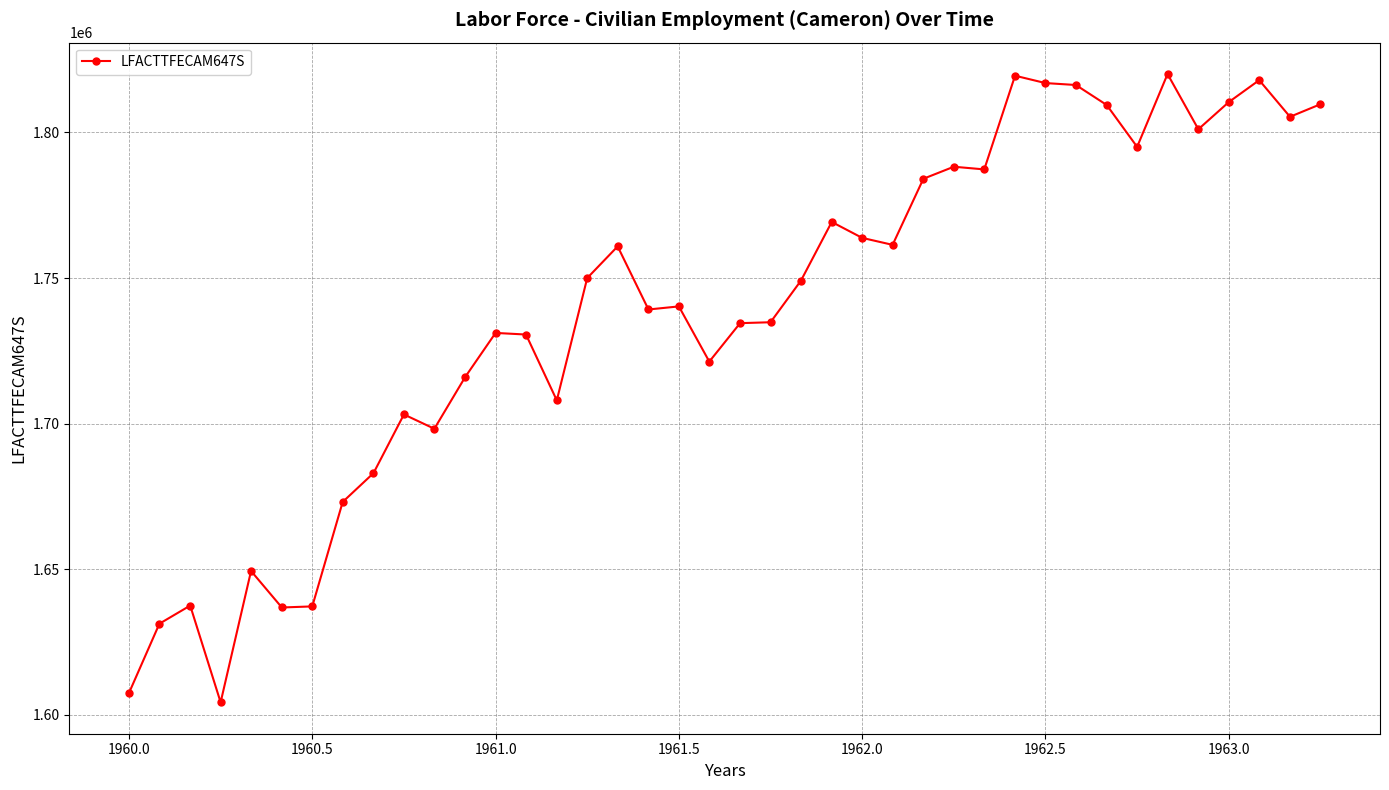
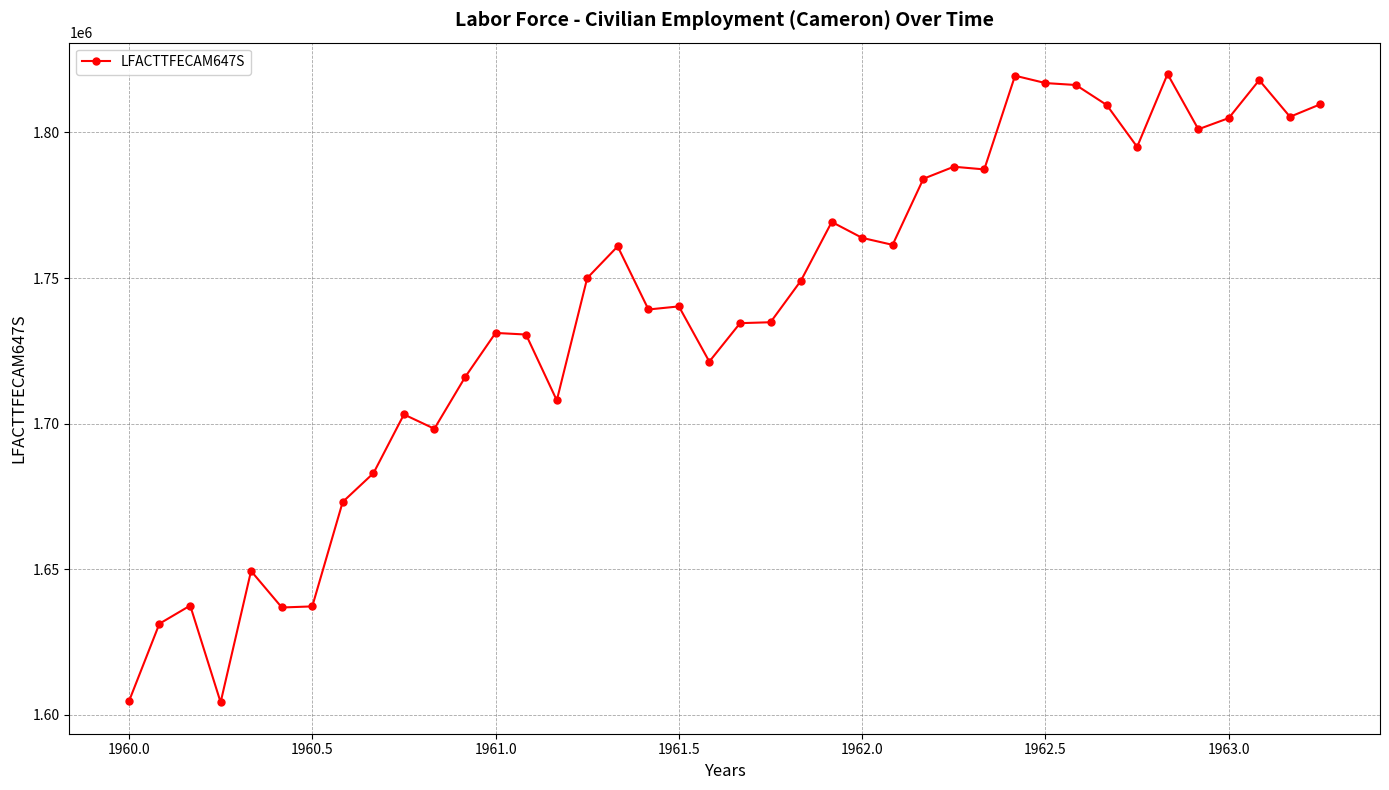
1960.0: 1608000 -> 1605000
1963.0: 1810000 -> 1805000
